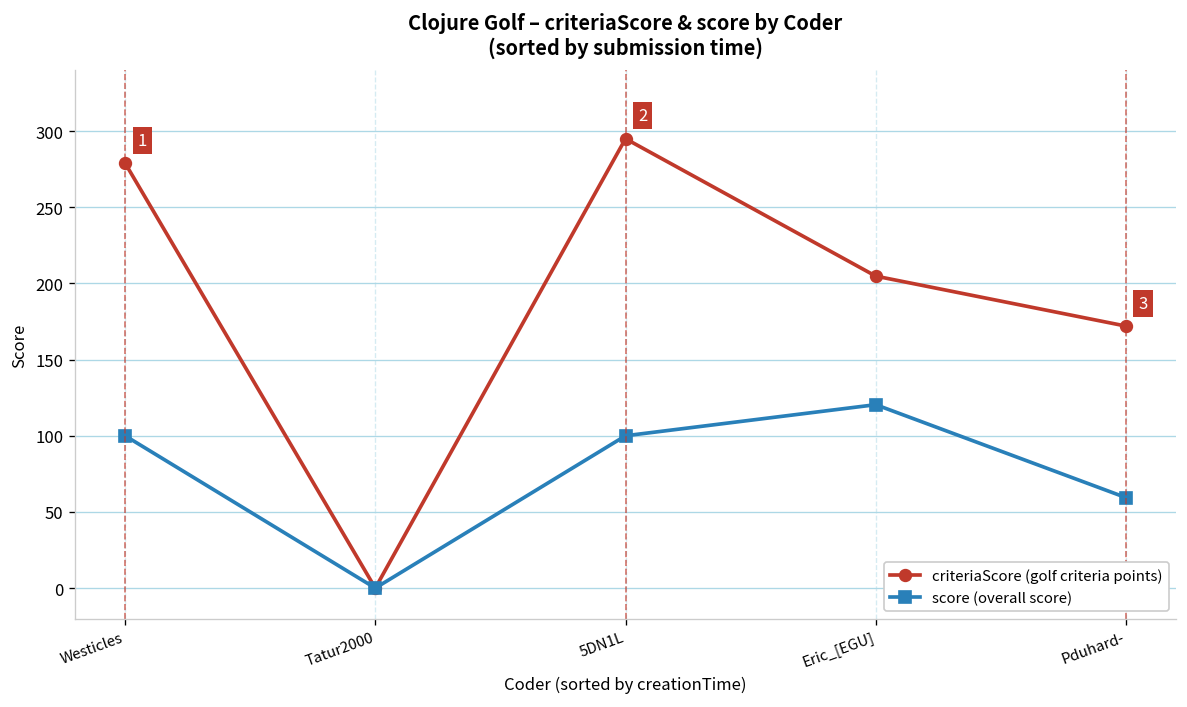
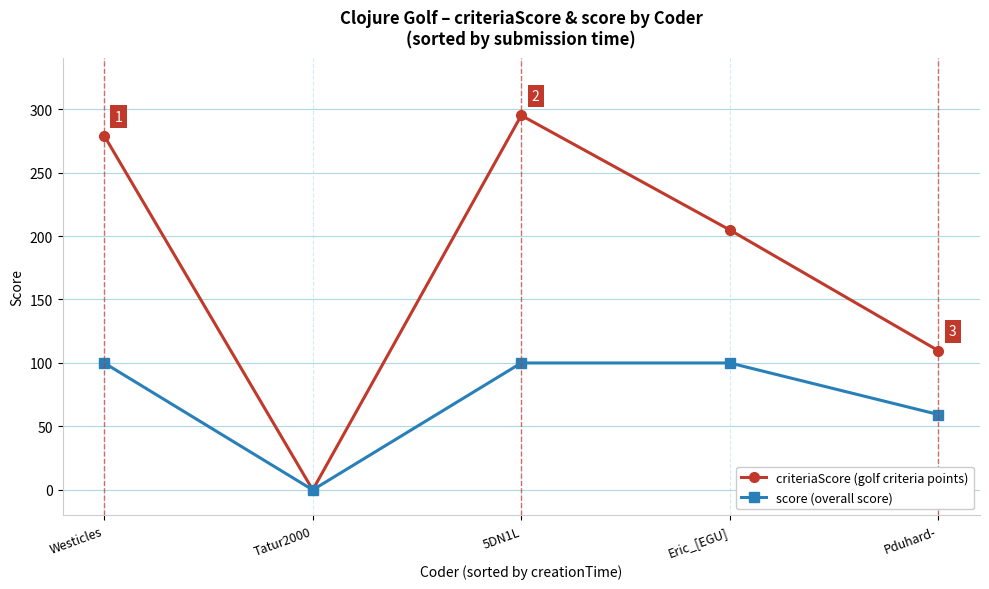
score (overall score), Eric_[EGU]: 120 -> 100
criteriaScore (golf criteria points), Pduhard-: 172 -> 110
